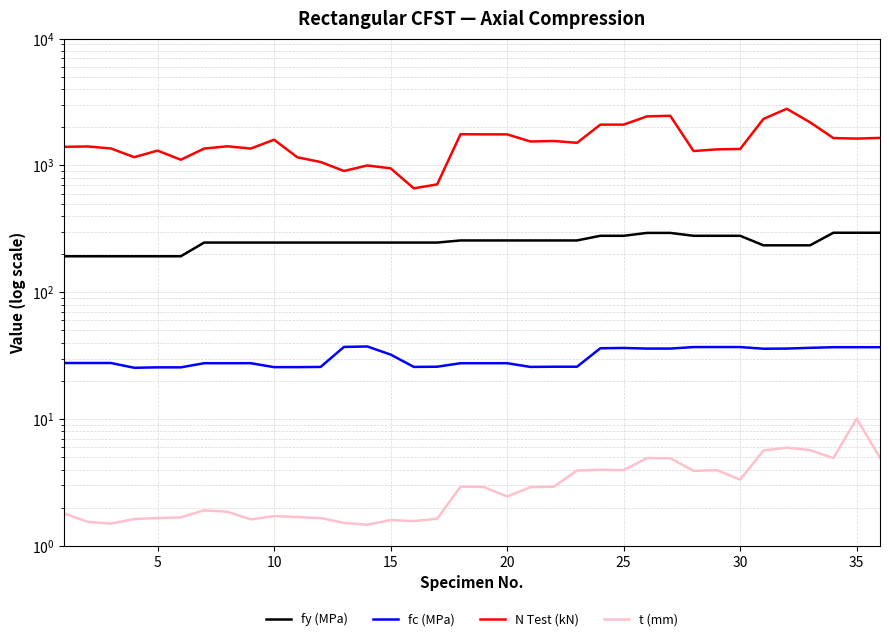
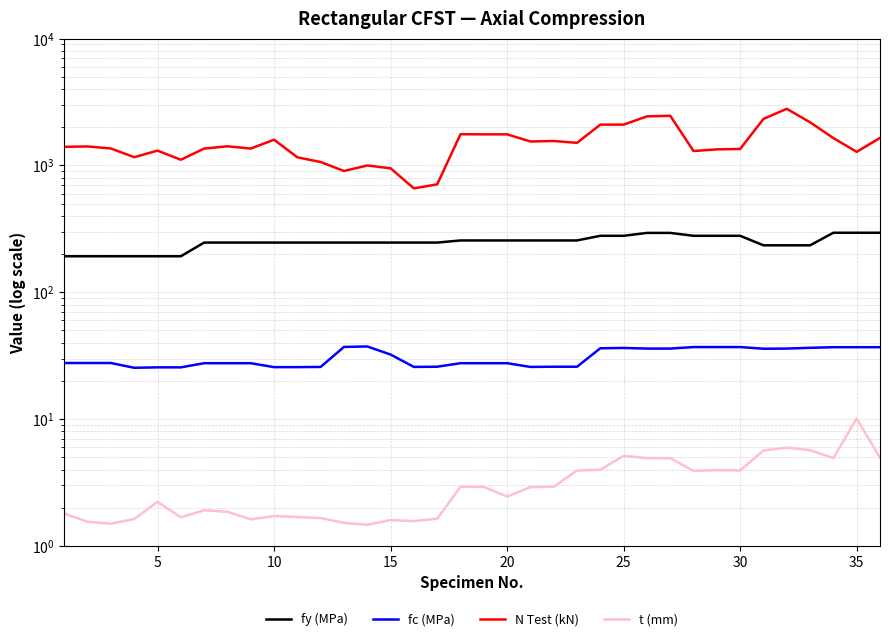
t (mm), 5: 1.7 -> 2.2
t (mm), 25: 4.0 -> 5.1
t (mm), 30: 3.3 -> 3.9
N Test (kN), 35: 1600 -> 1300
